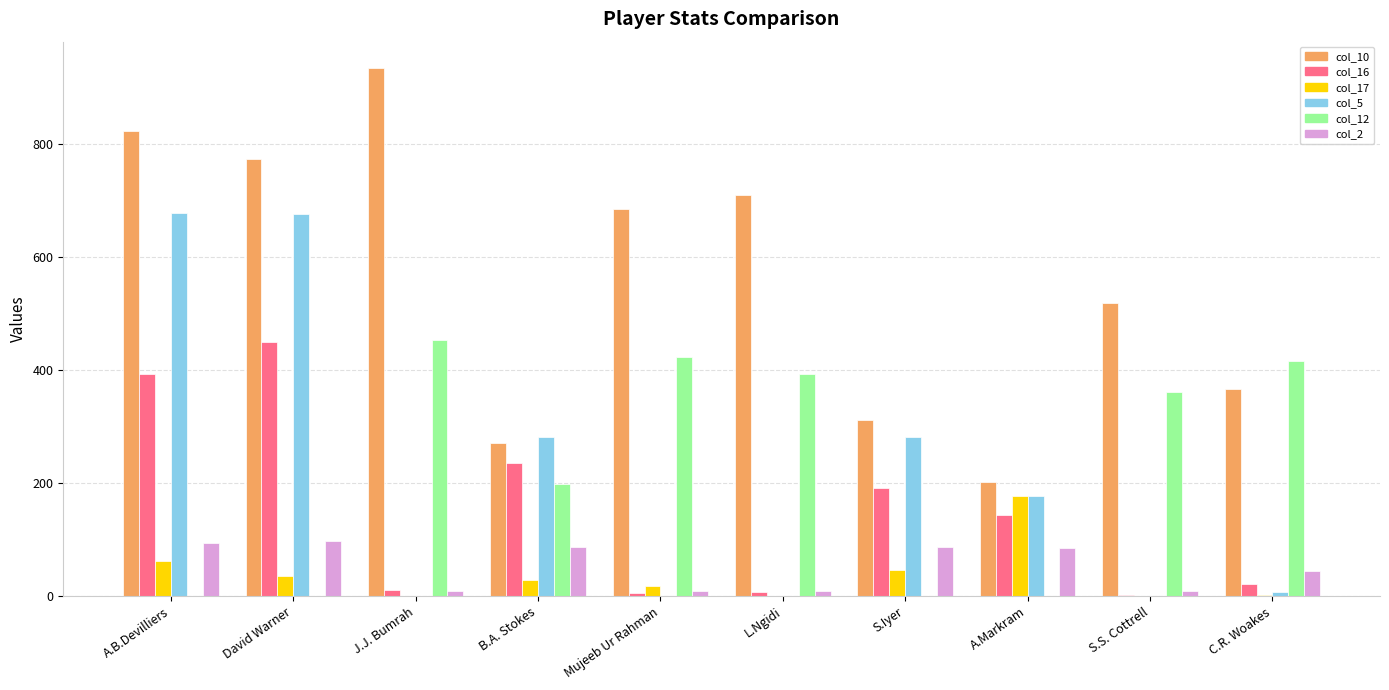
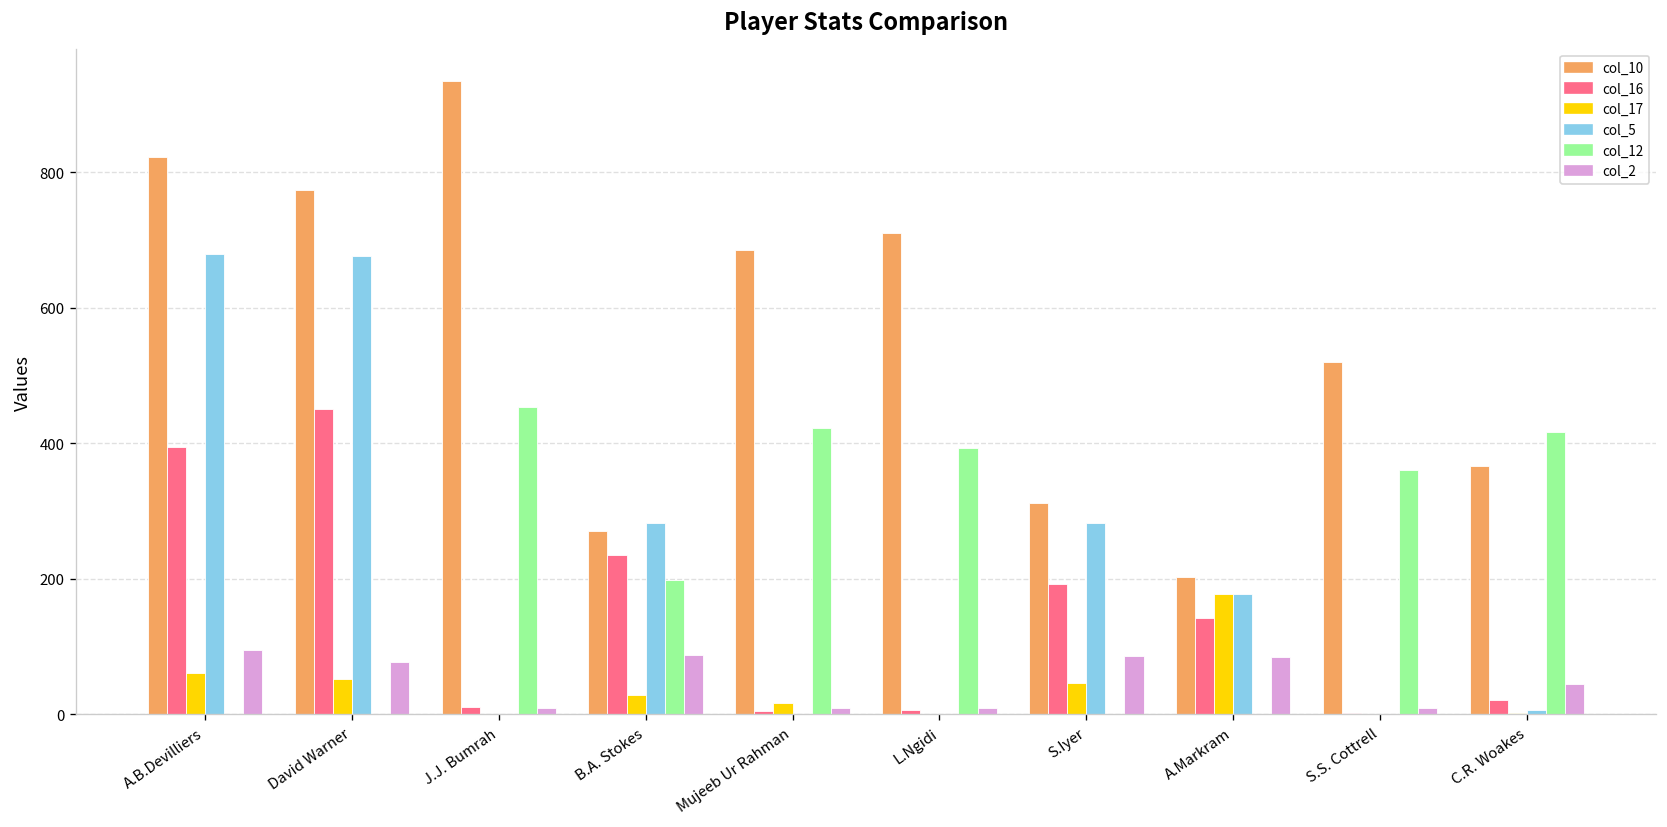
col_17, David Warner: 40 -> 50
col_2, David Warner: 100 -> 80
